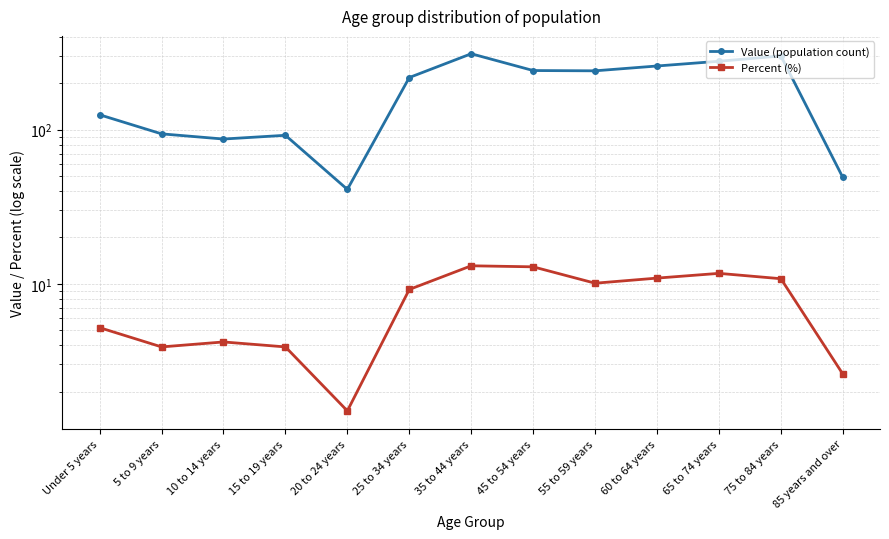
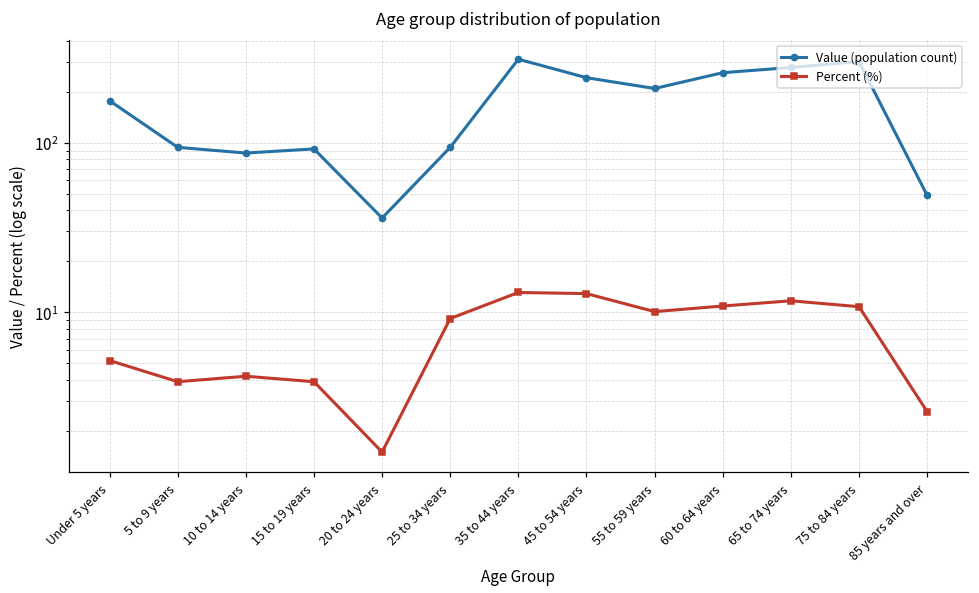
Value (population count), Under 5 years: 130 -> 180
Value (population count), 20 to 24 years: 41 -> 36
Value (population count), 25 to 34 years: 220 -> 90
Value (population count), 55 to 59 years: 240 -> 210
